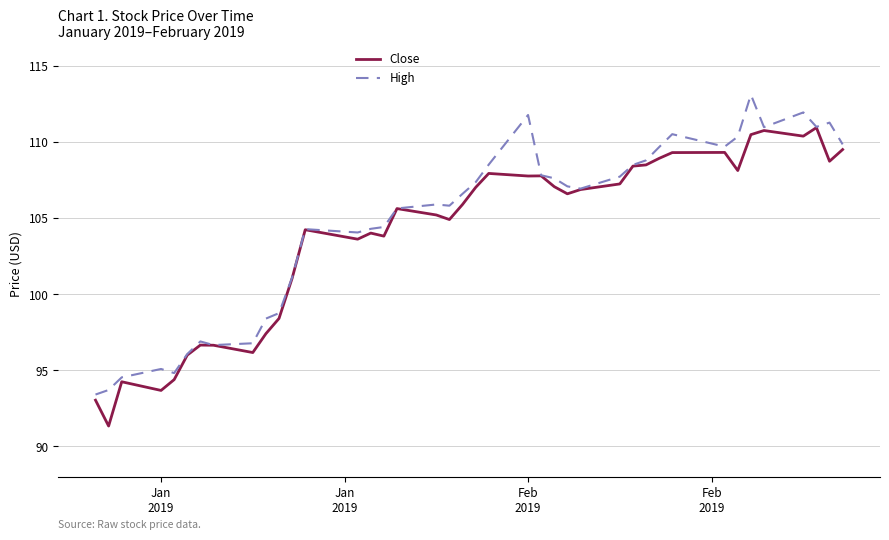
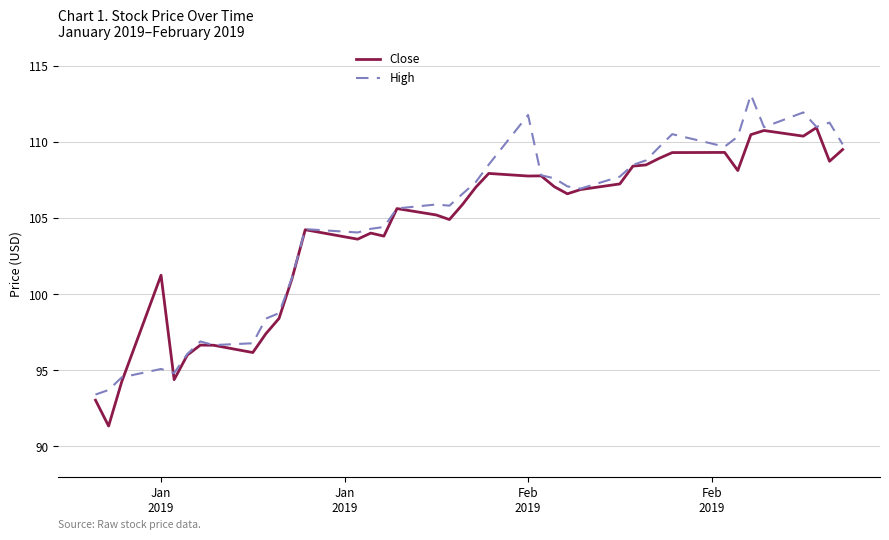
Close, Jan 2019: 93.7 -> 101.3
